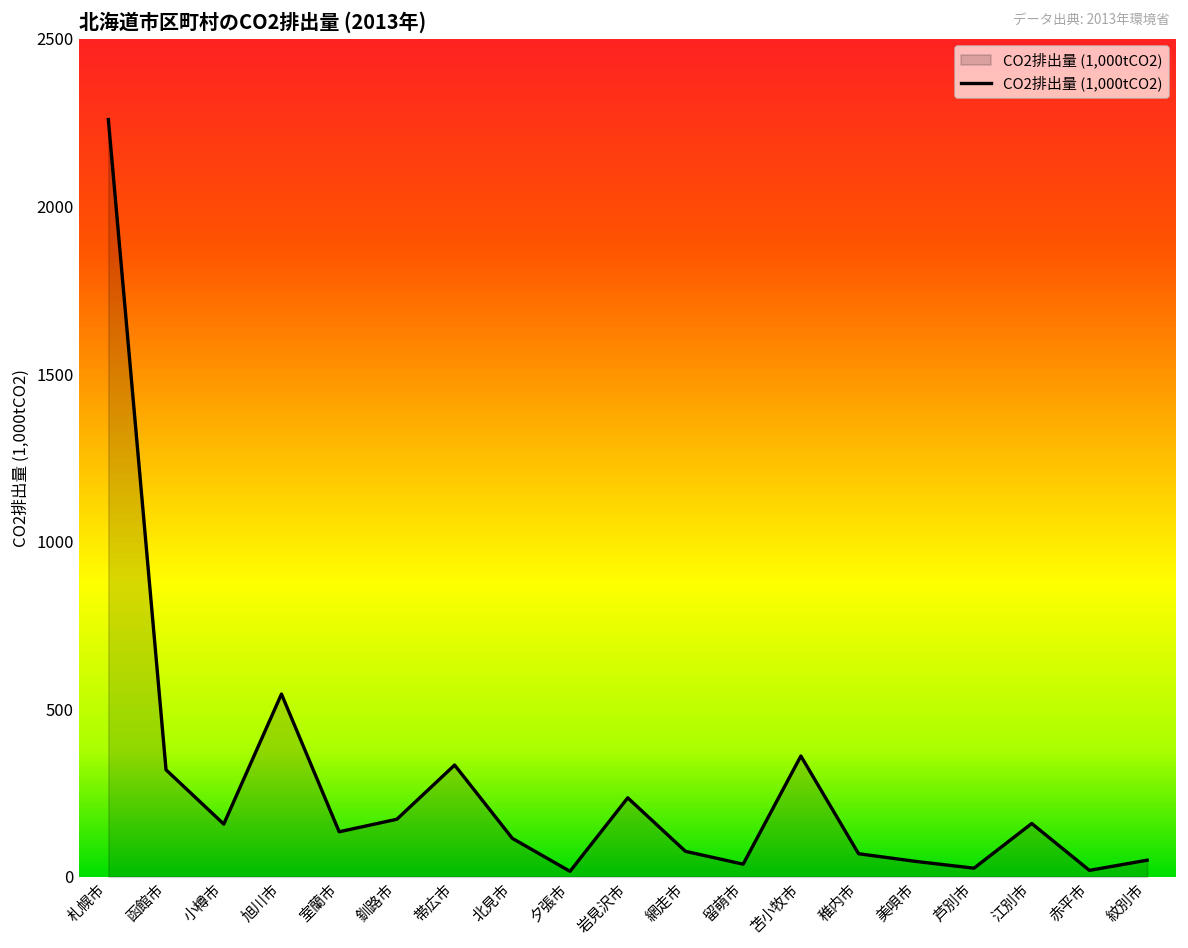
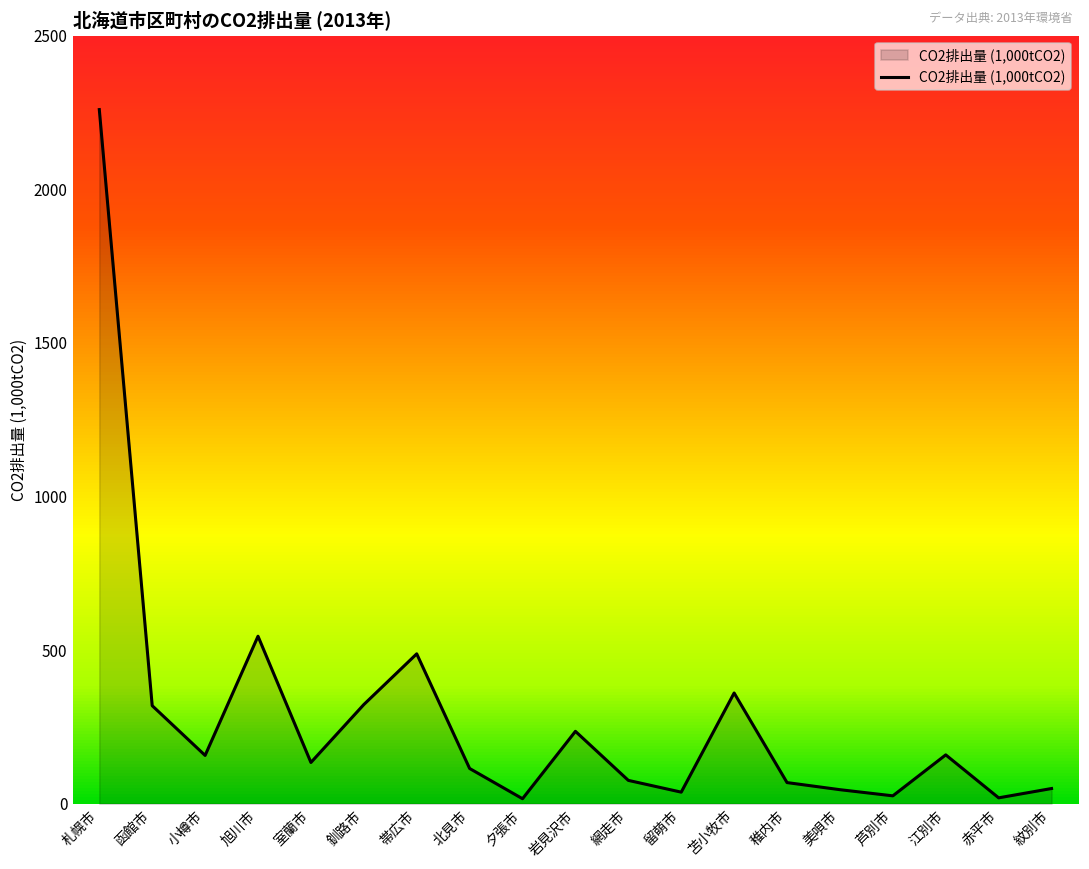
釧路市: 170 -> 320
帯広市: 330 -> 490
